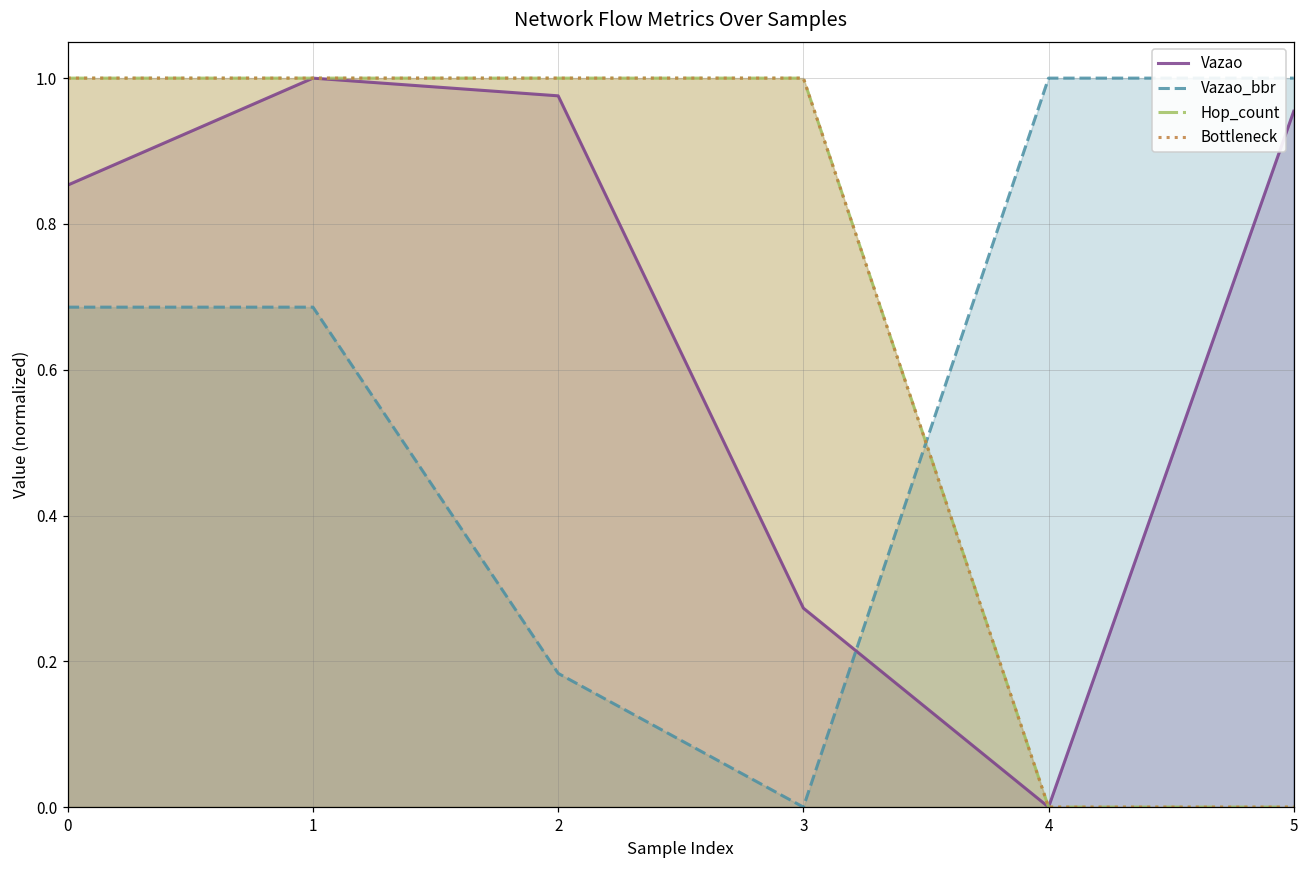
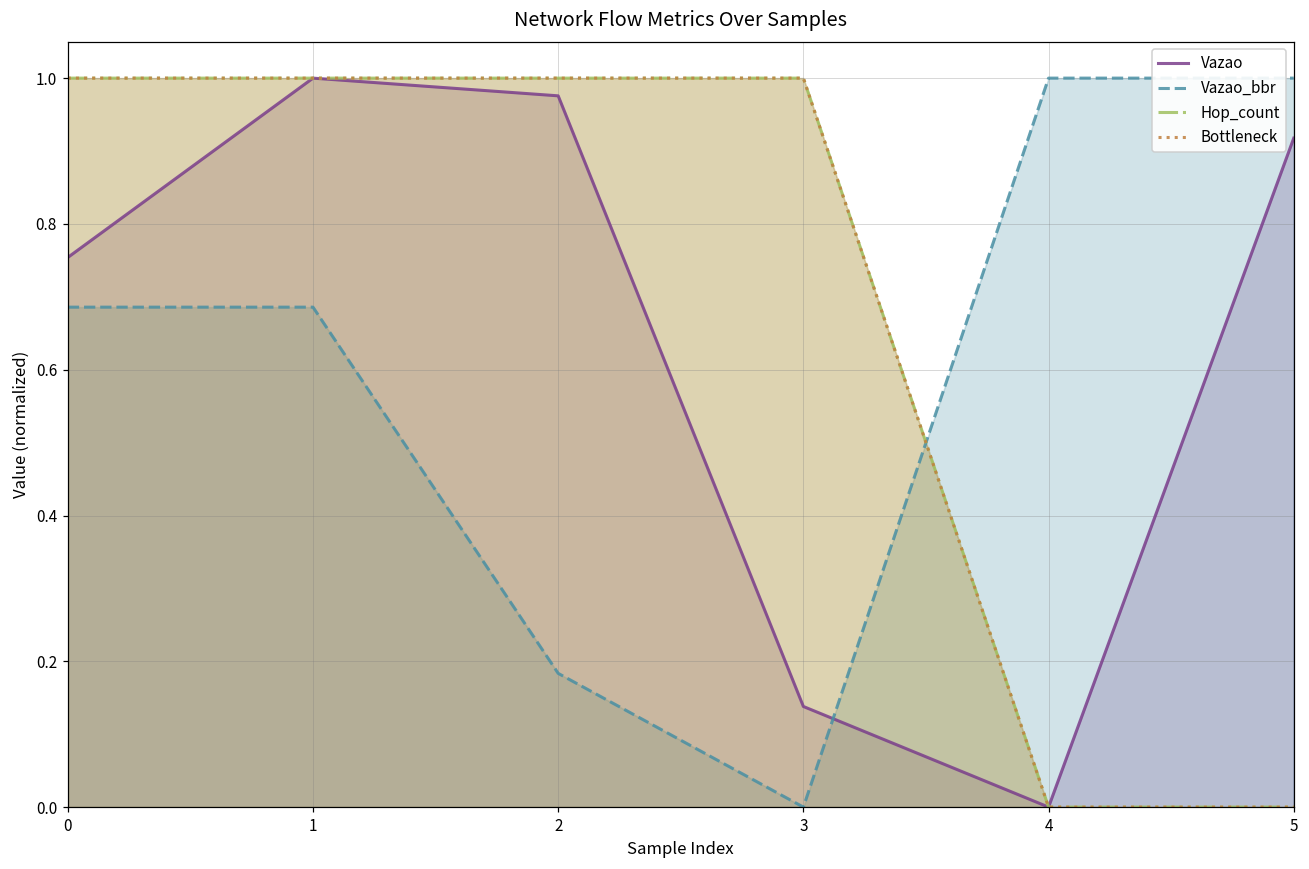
Vazao, 0: 0.85 -> 0.75
Vazao, 3: 0.27 -> 0.14
Vazao, 5: 0.95 -> 0.92
